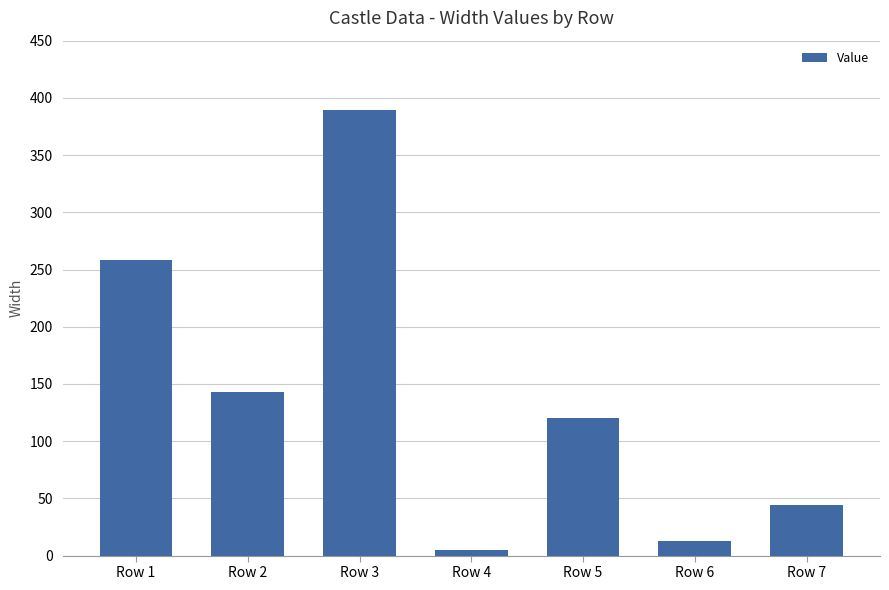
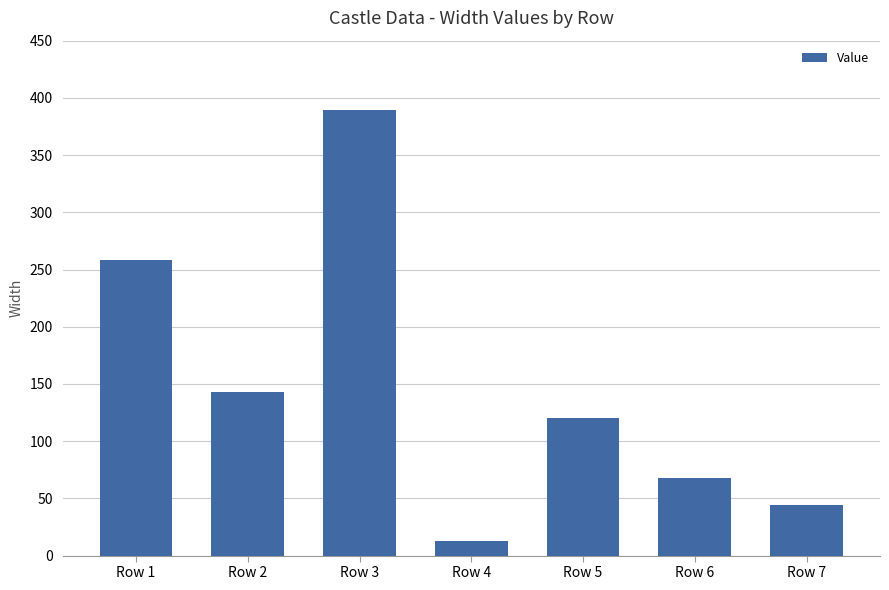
Row 4: 5 -> 13
Row 6: 13 -> 68
